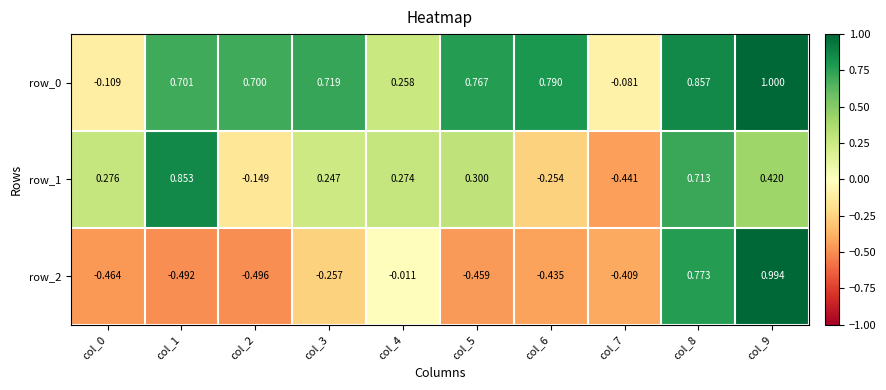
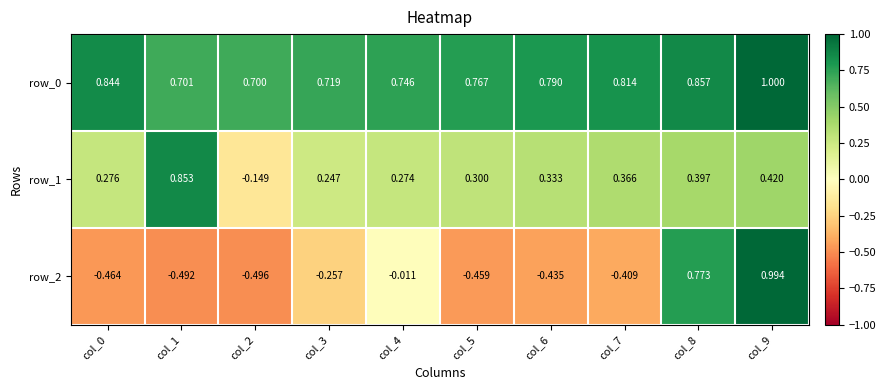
row_0, col_0: -0.109 -> 0.844
row_0, col_4: 0.258 -> 0.746
row_0, col_7: -0.081 -> 0.814
row_1, col_6: -0.254 -> 0.333
row_1, col_7: -0.441 -> 0.366
row_1, col_8: 0.713 -> 0.397
